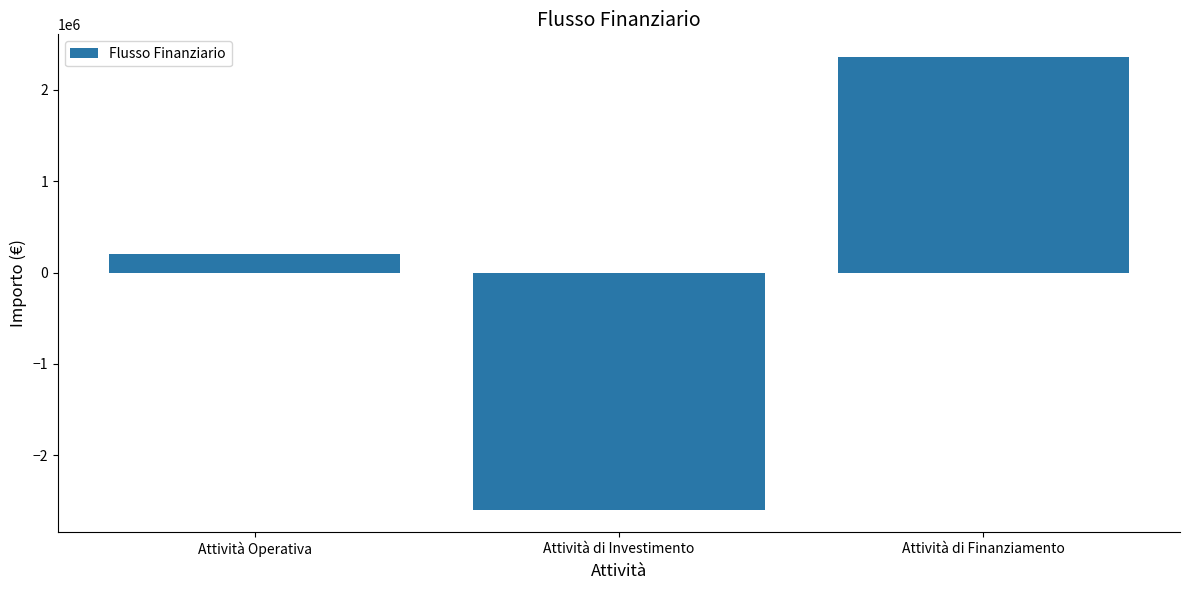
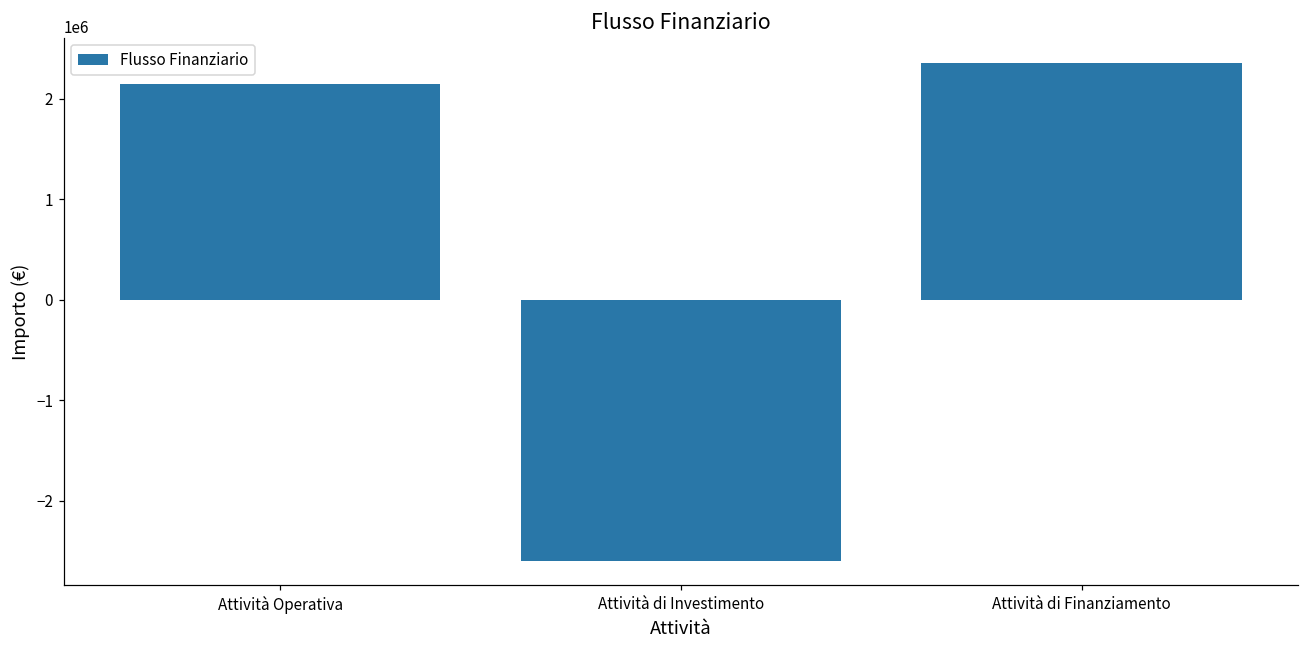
Attività Operativa: 200000 -> 2100000
